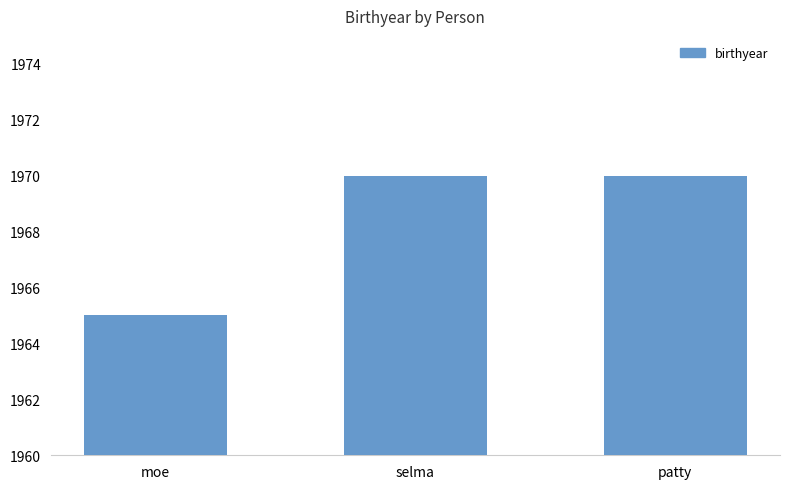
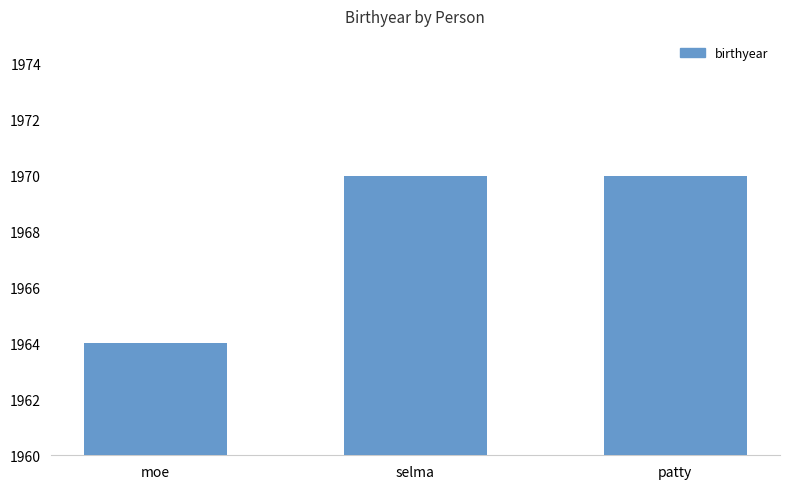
moe: 1965 -> 1964
